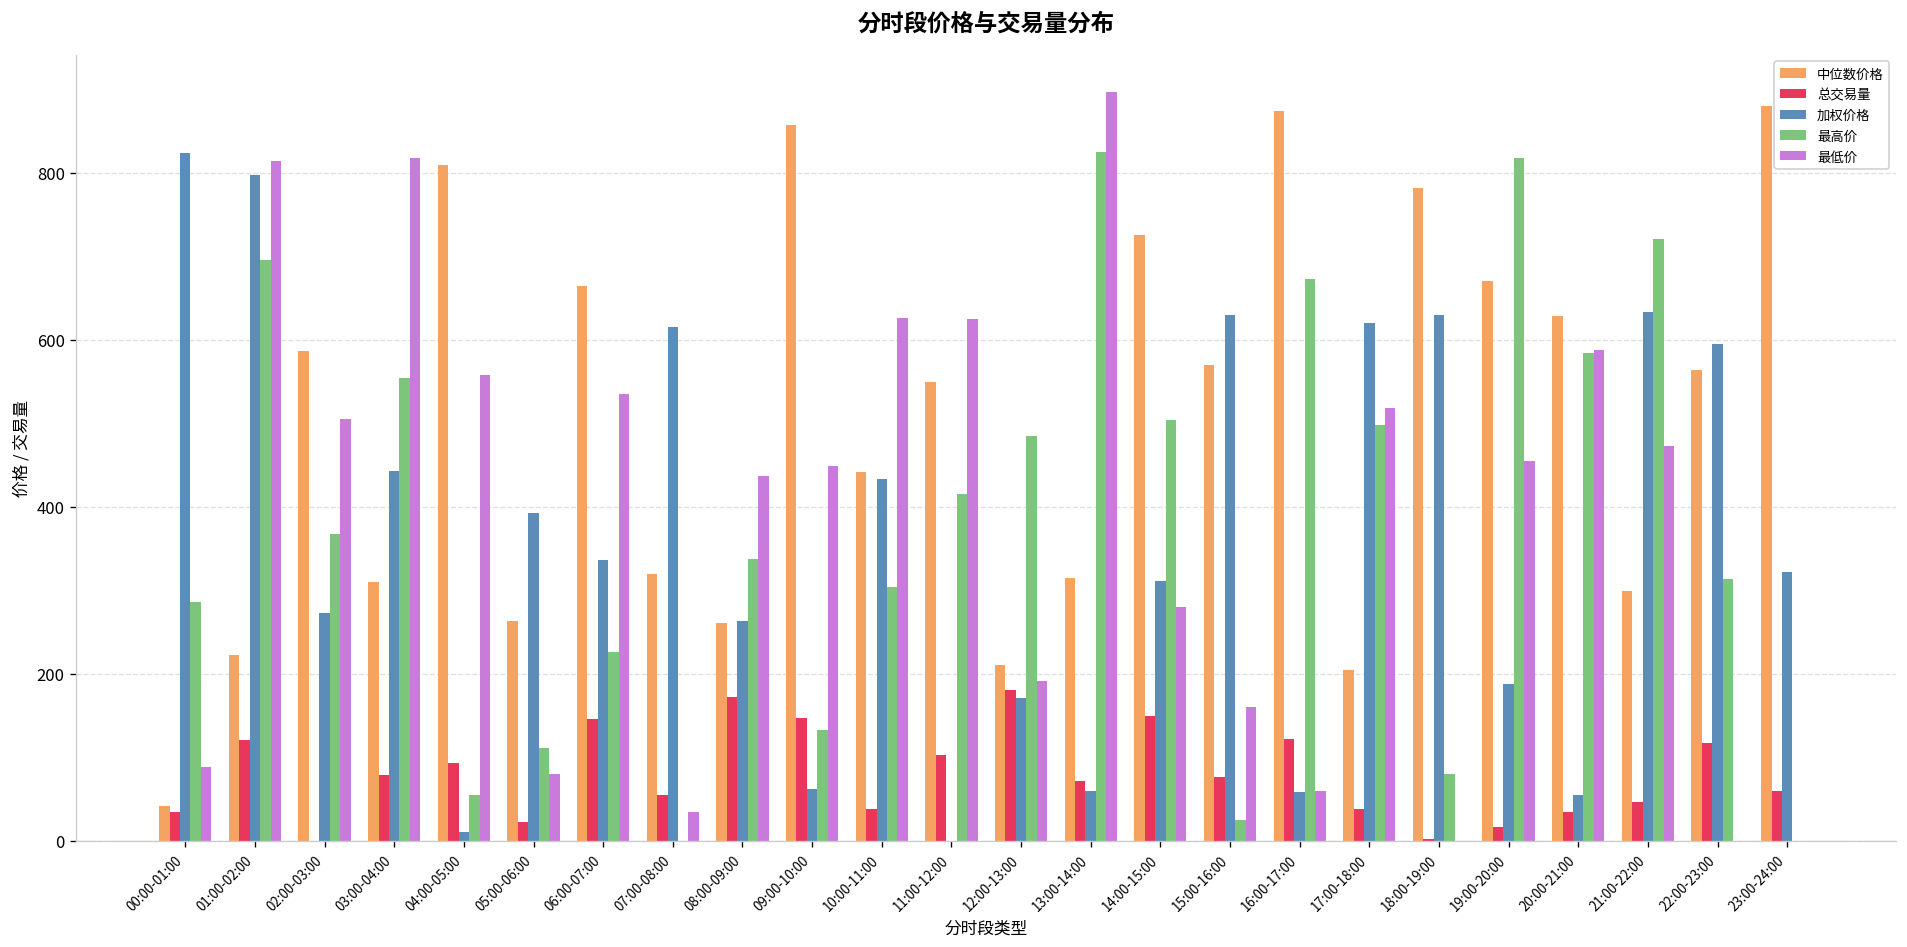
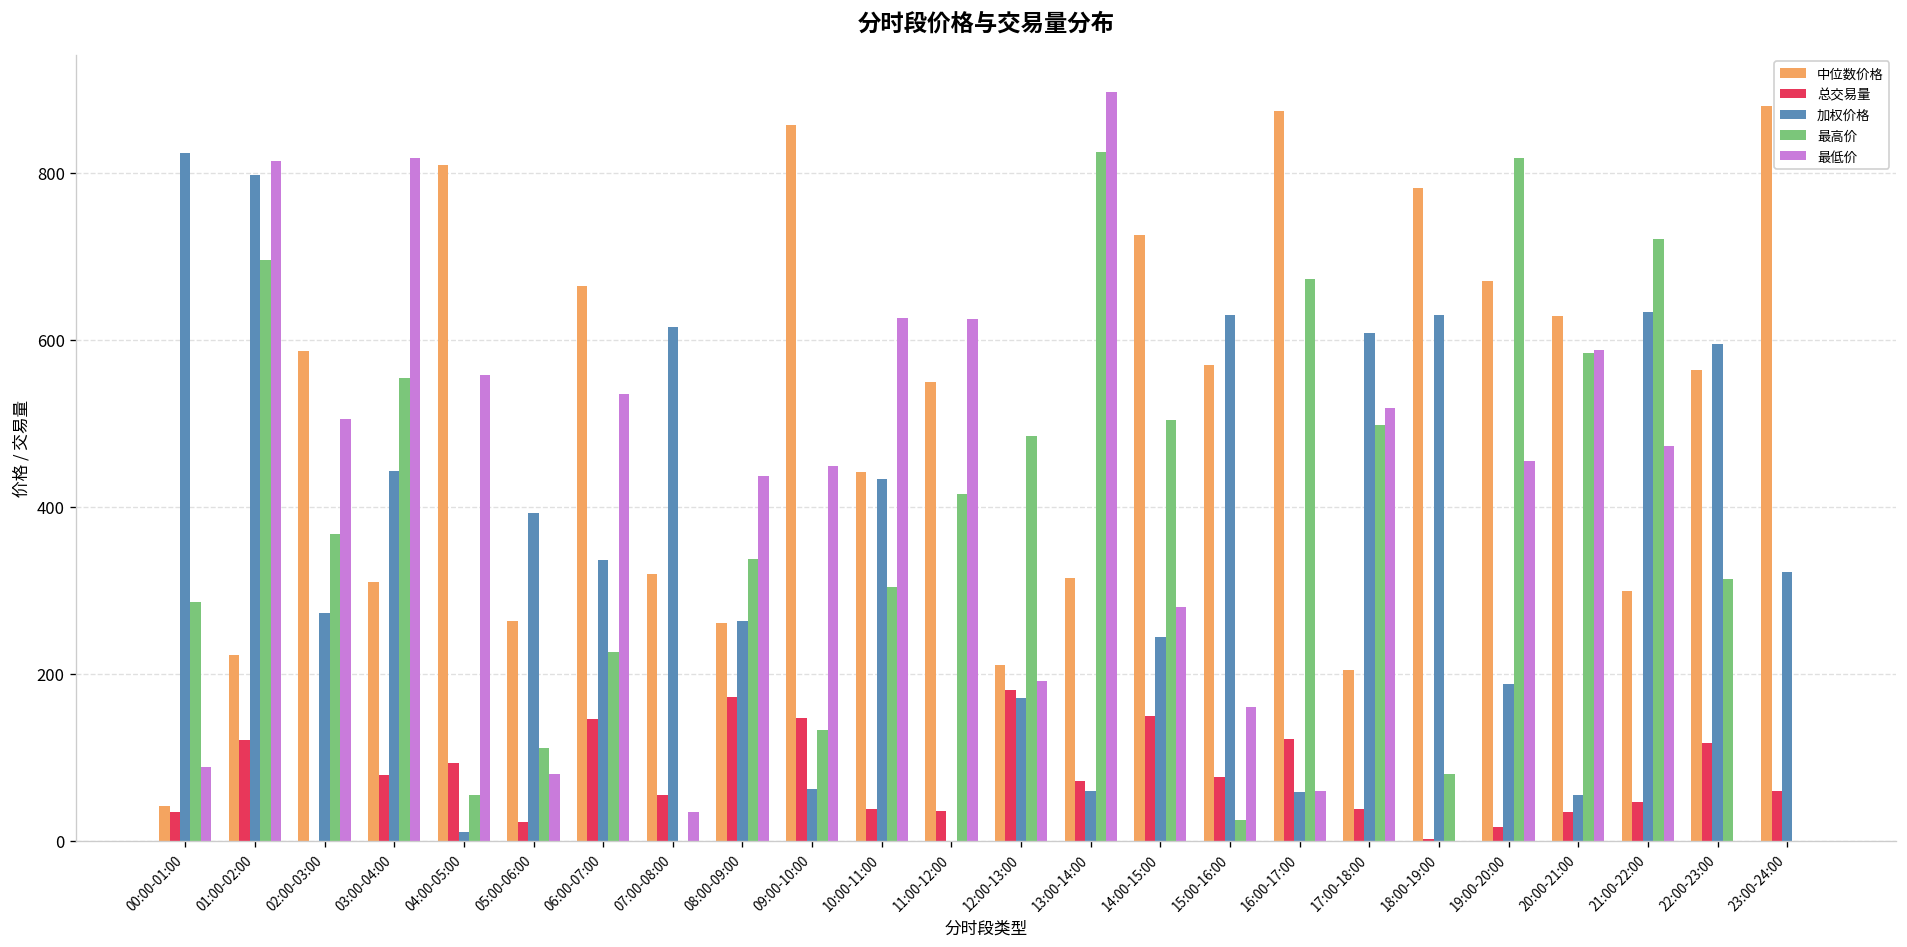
总交易量, 11:00-12:00: 100 -> 40
加权价格, 14:00-15:00: 310 -> 240
加权价格, 17:00-18:00: 620 -> 610
